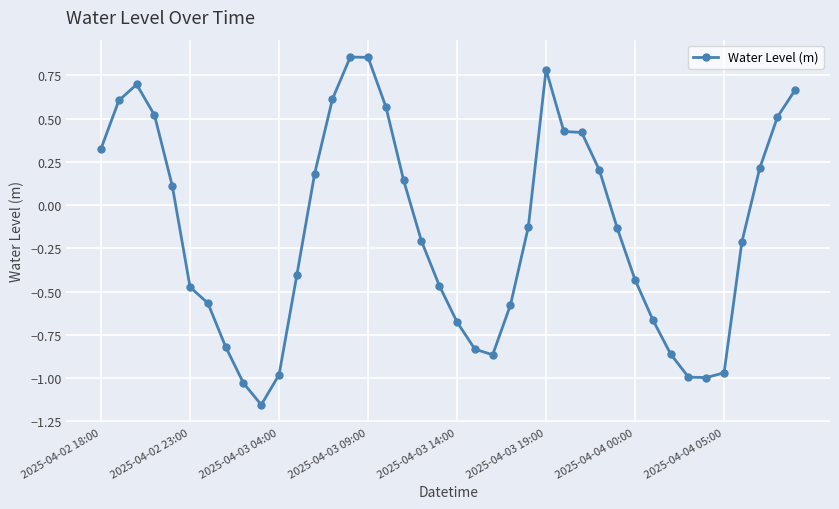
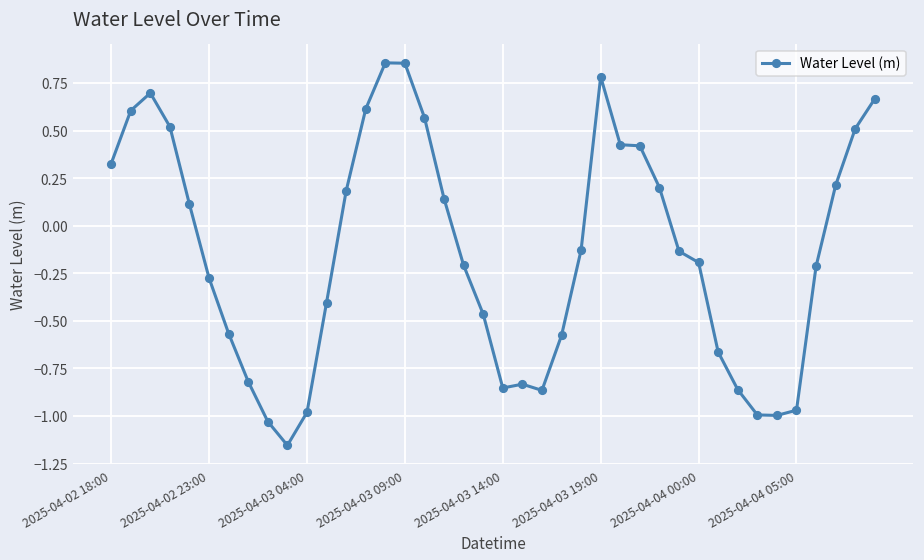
2025-04-02 23:00: -0.47 -> -0.28
2025-04-03 14:00: -0.68 -> -0.85
2025-04-04 00:00: -0.43 -> -0.19
